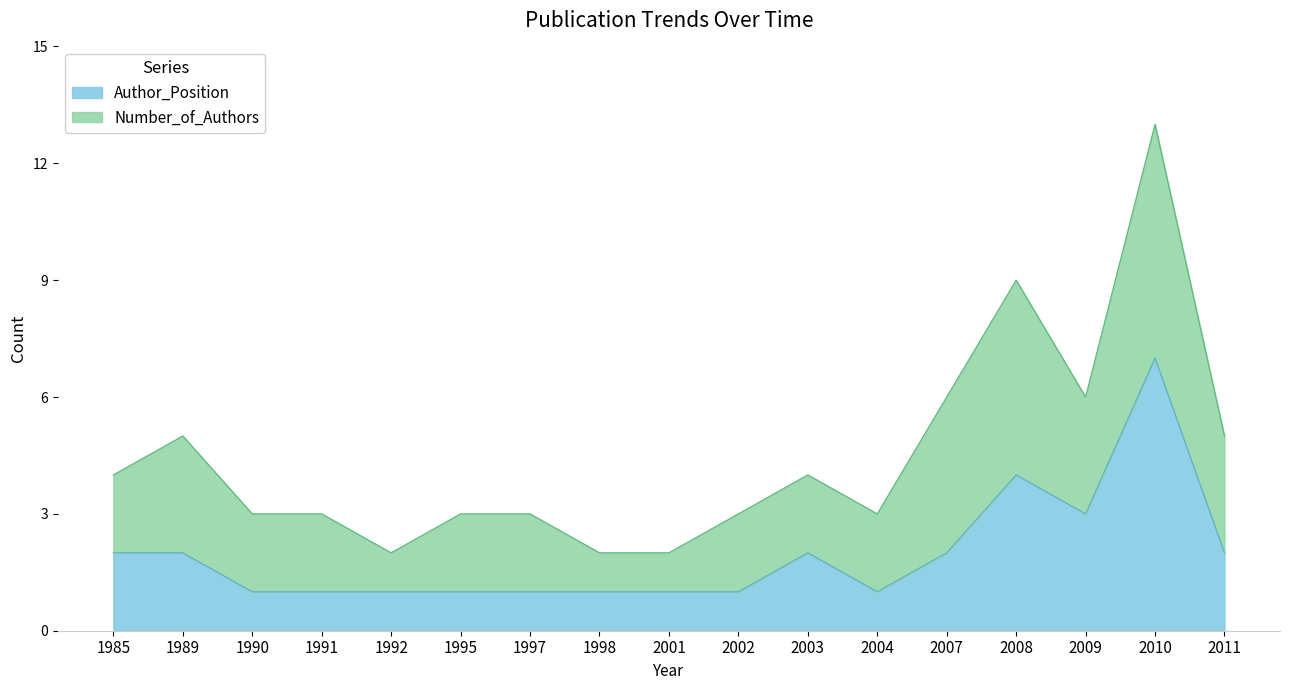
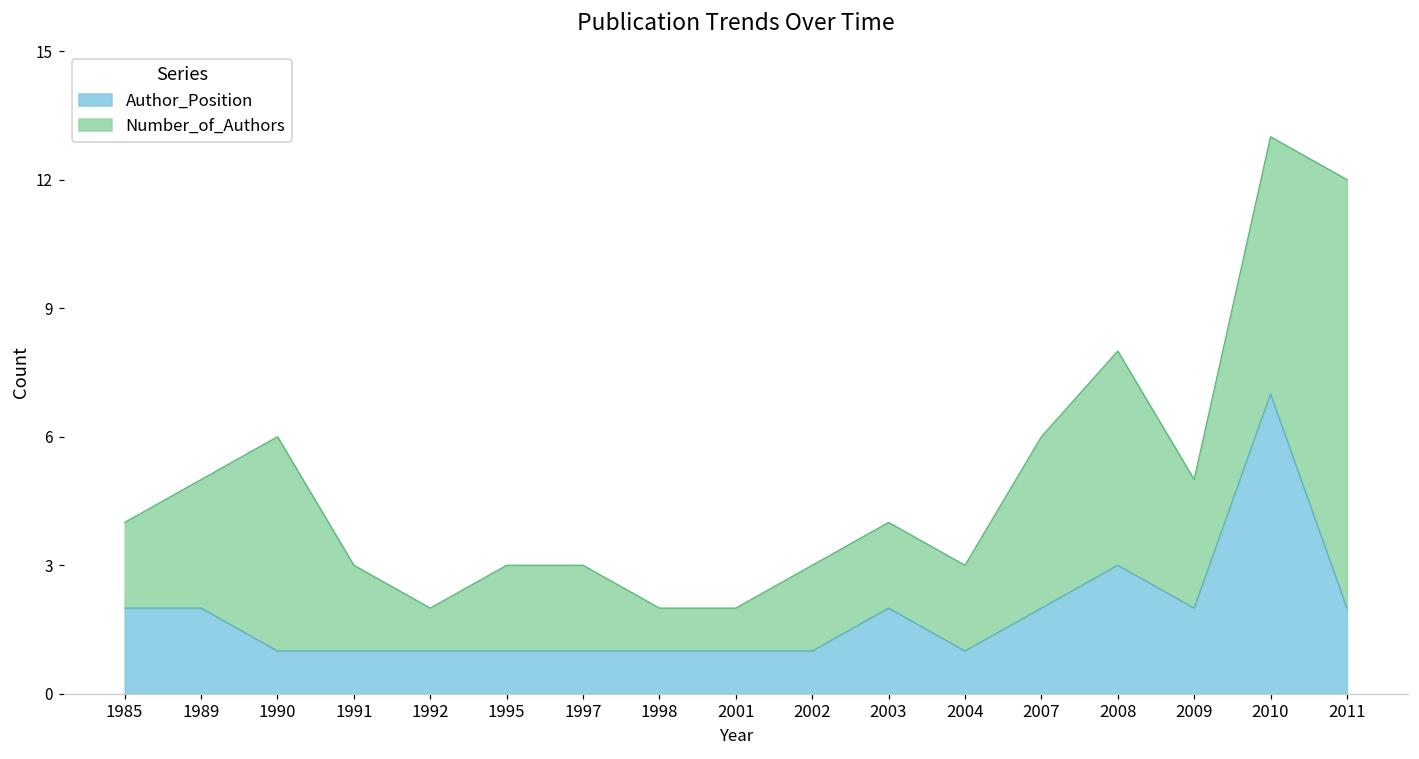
Number_of_Authors, 1990: 2 -> 5
Author_Position, 2008: 4 -> 3
Author_Position, 2009: 3 -> 2
Number_of_Authors, 2011: 3 -> 10
